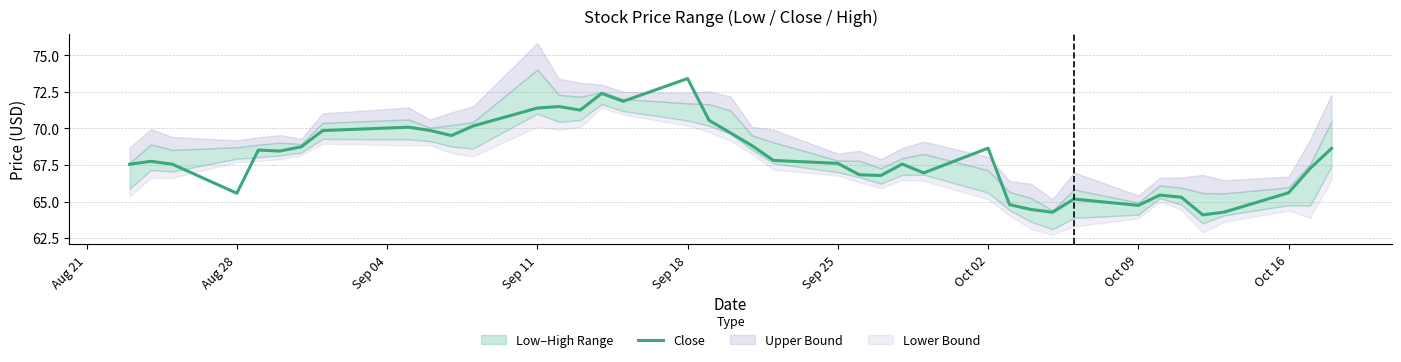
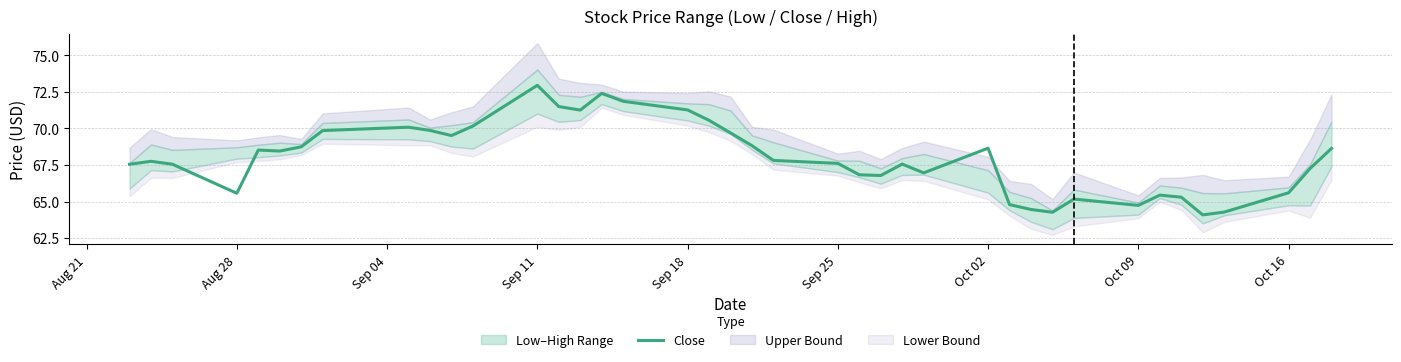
Close, Sep 11: 71.4 -> 72.9
Close, Sep 18: 73.4 -> 71.3
